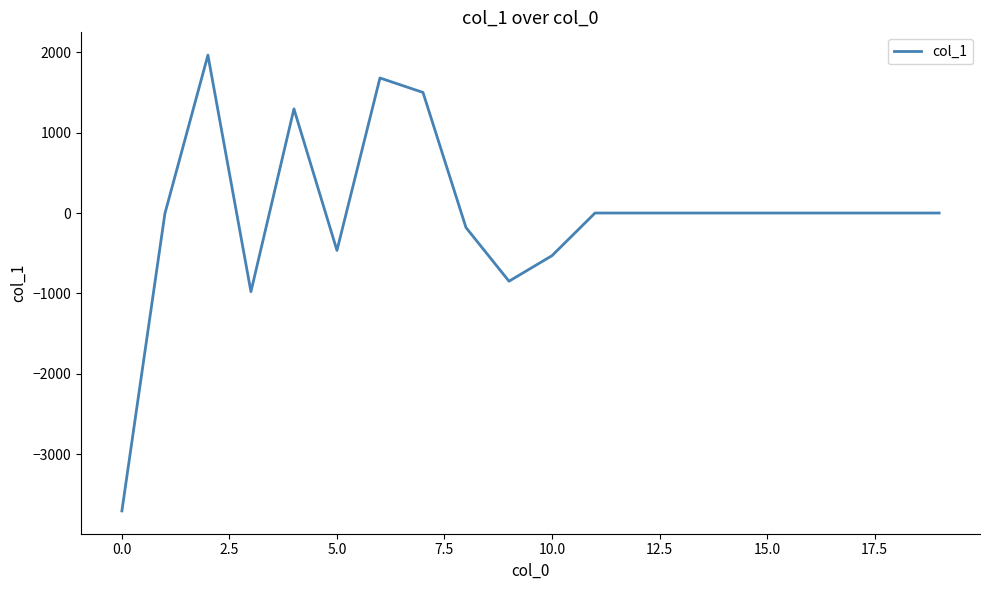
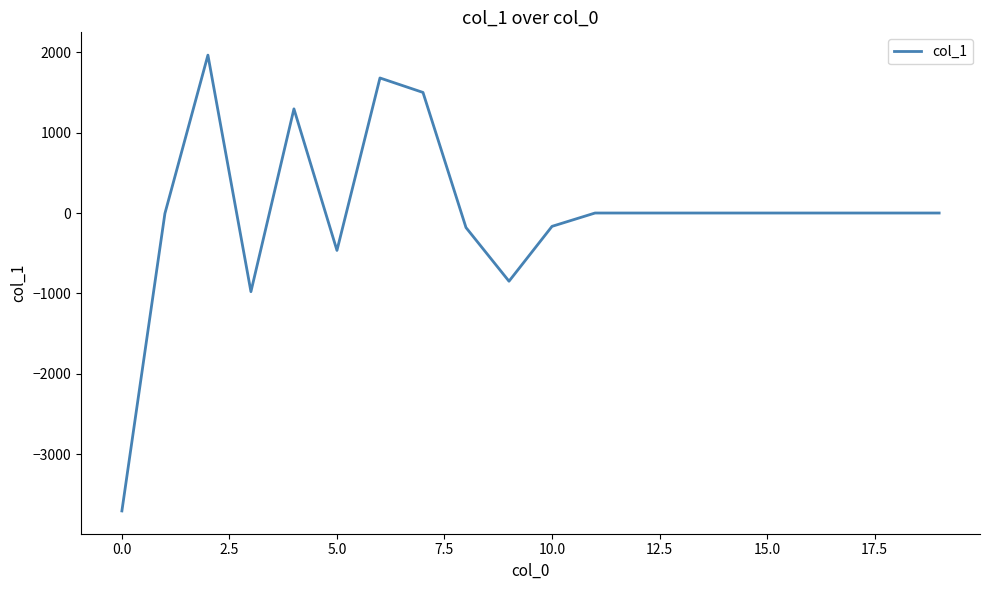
10.0: -500 -> -200
